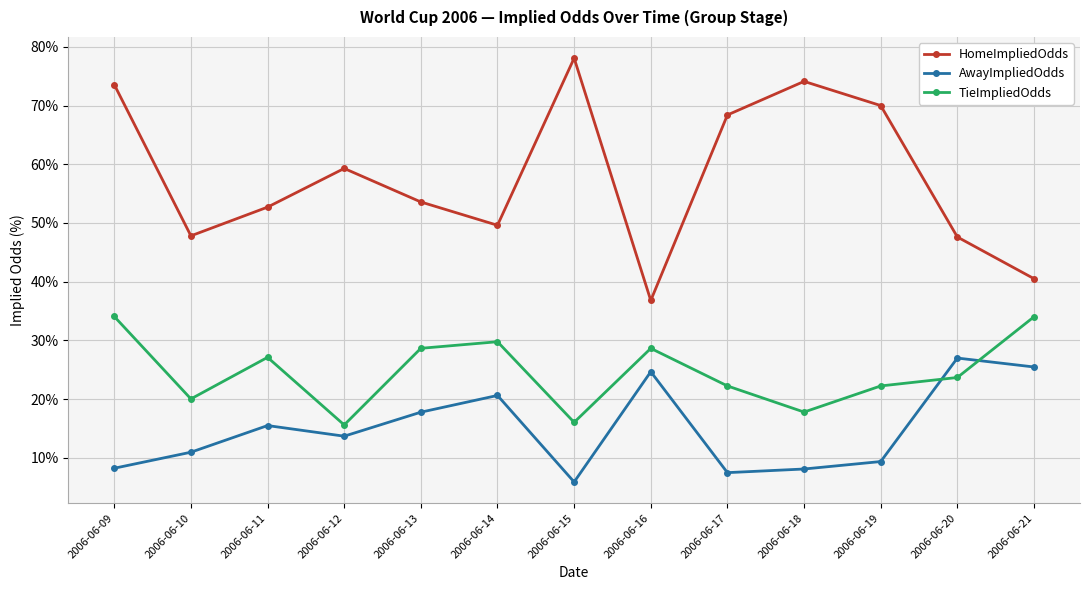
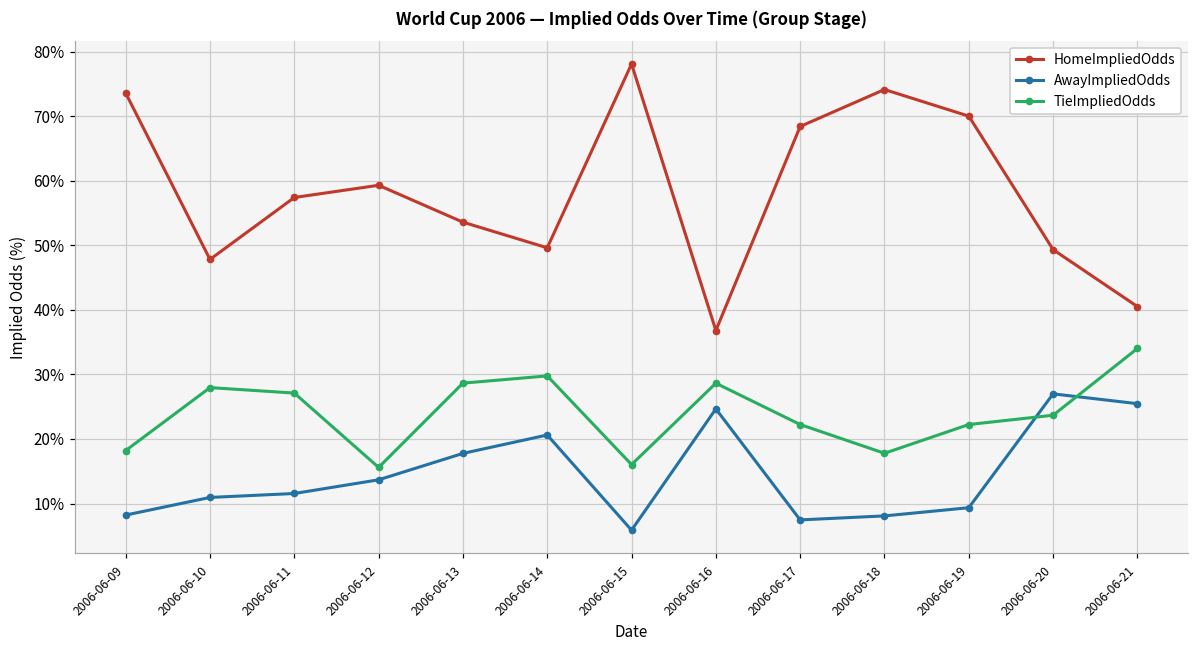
TieImpliedOdds, 2006-06-09: 34% -> 18%
TieImpliedOdds, 2006-06-10: 20% -> 28%
HomeImpliedOdds, 2006-06-11: 53% -> 57%
AwayImpliedOdds, 2006-06-11: 15% -> 12%
HomeImpliedOdds, 2006-06-20: 48% -> 49%
